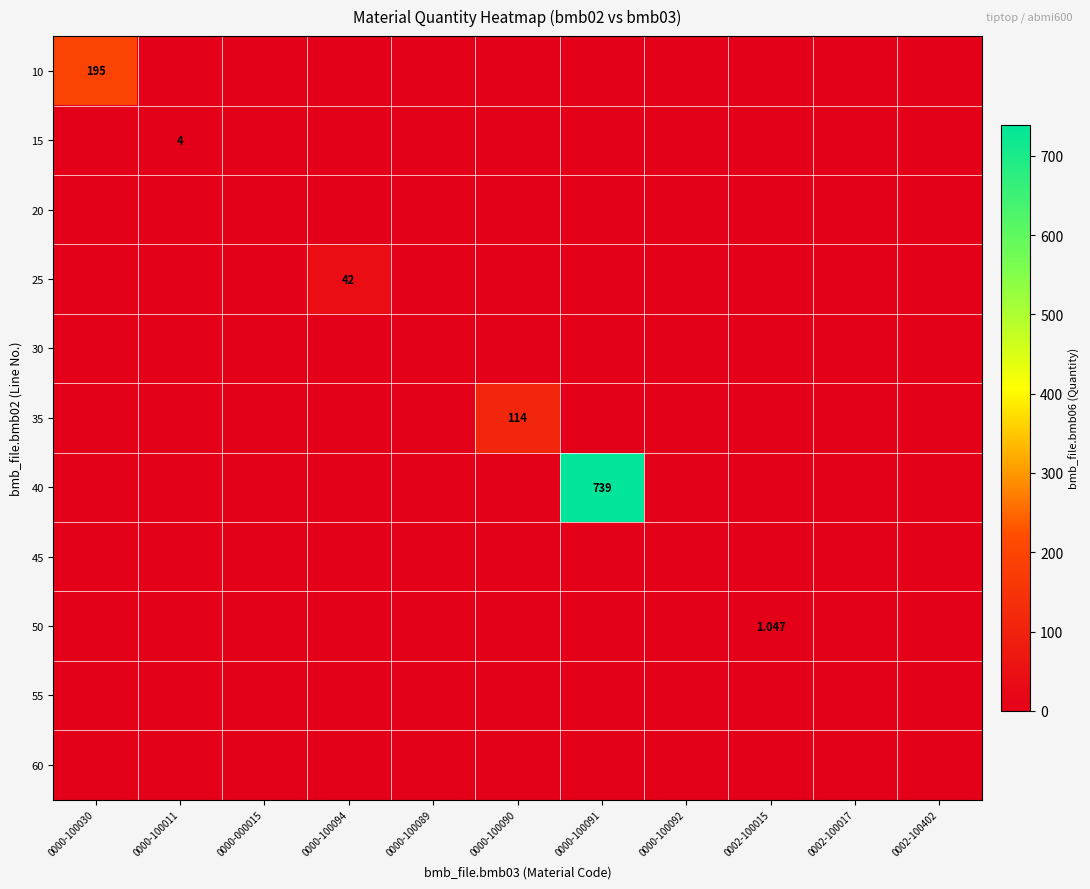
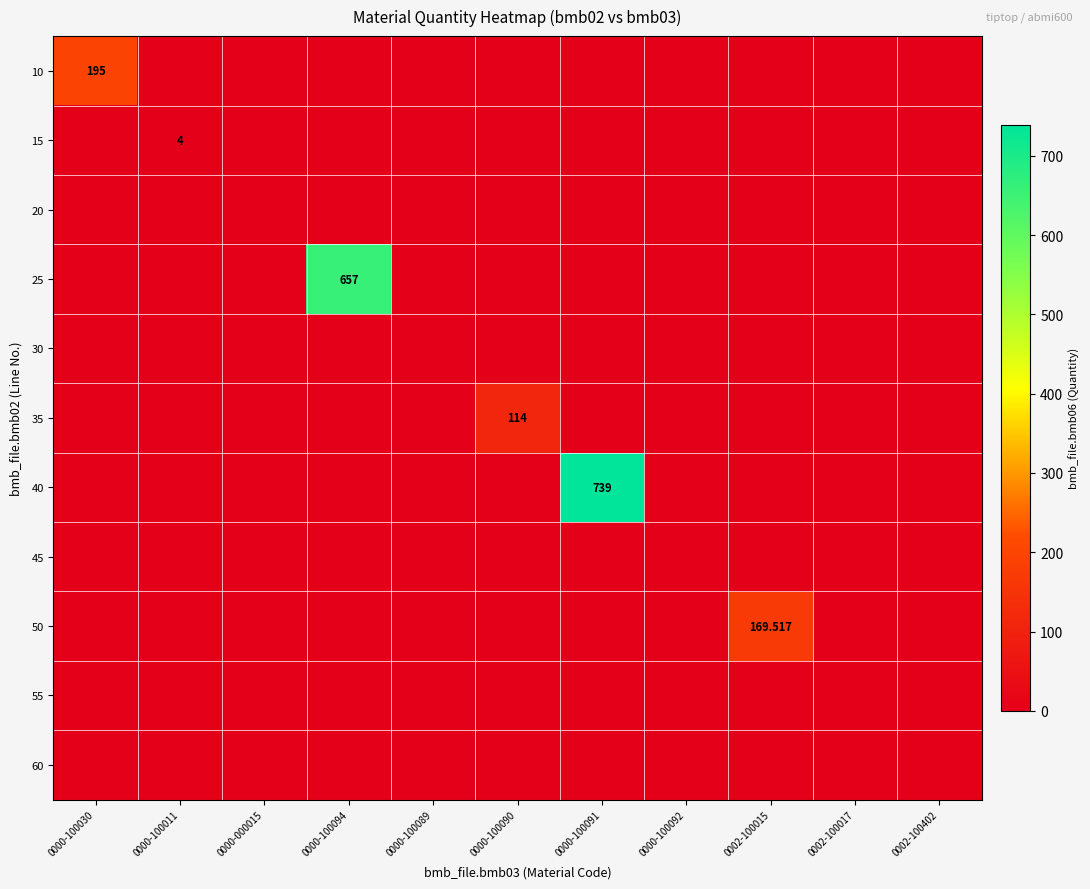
25, 0000-100094: 42 -> 657
50, 0002-100015: 1.047 -> 169.517
